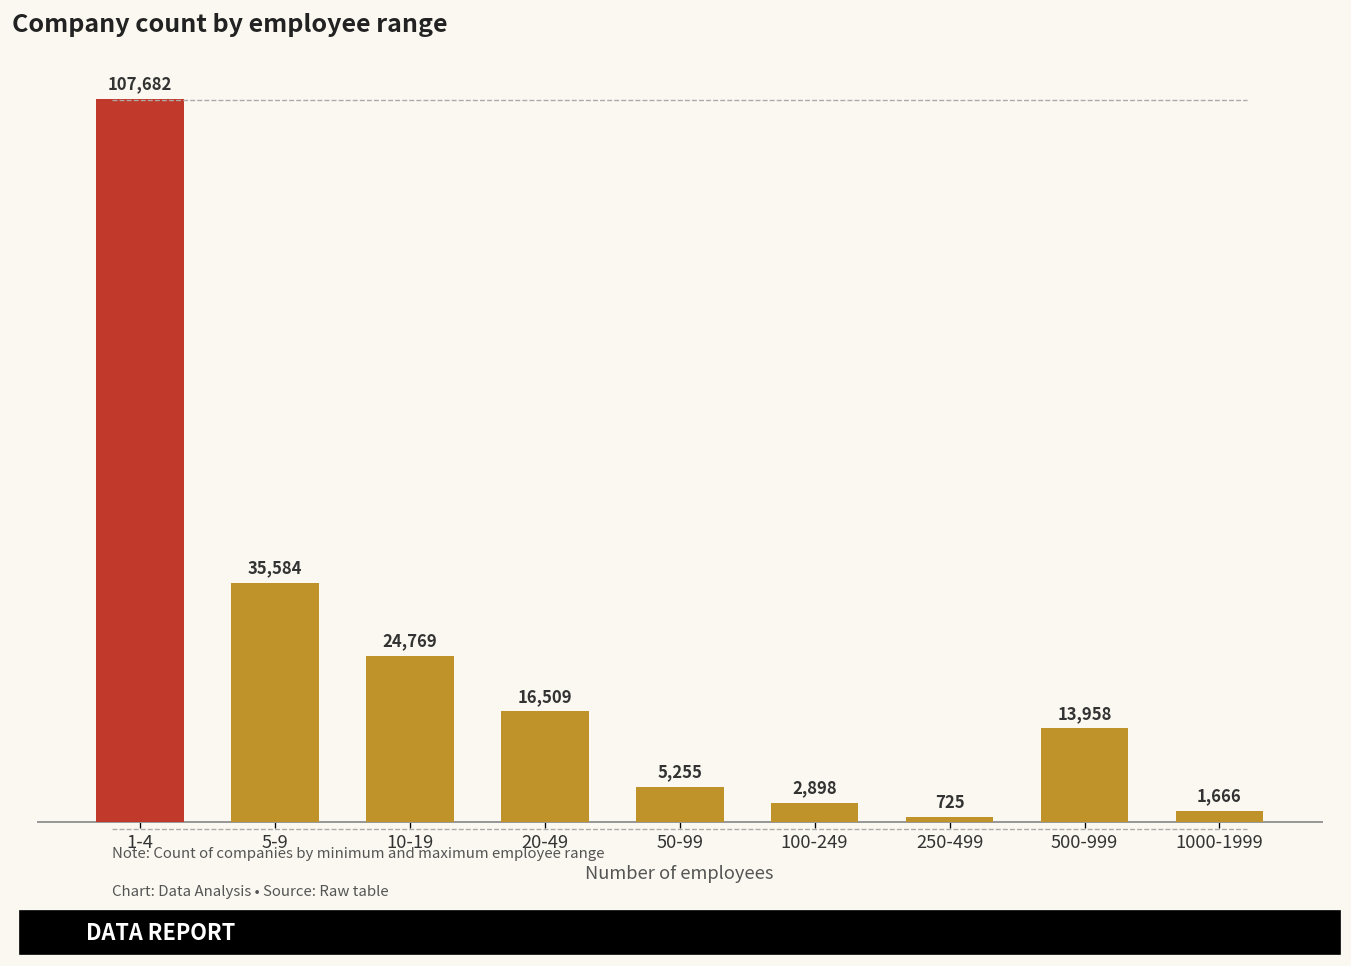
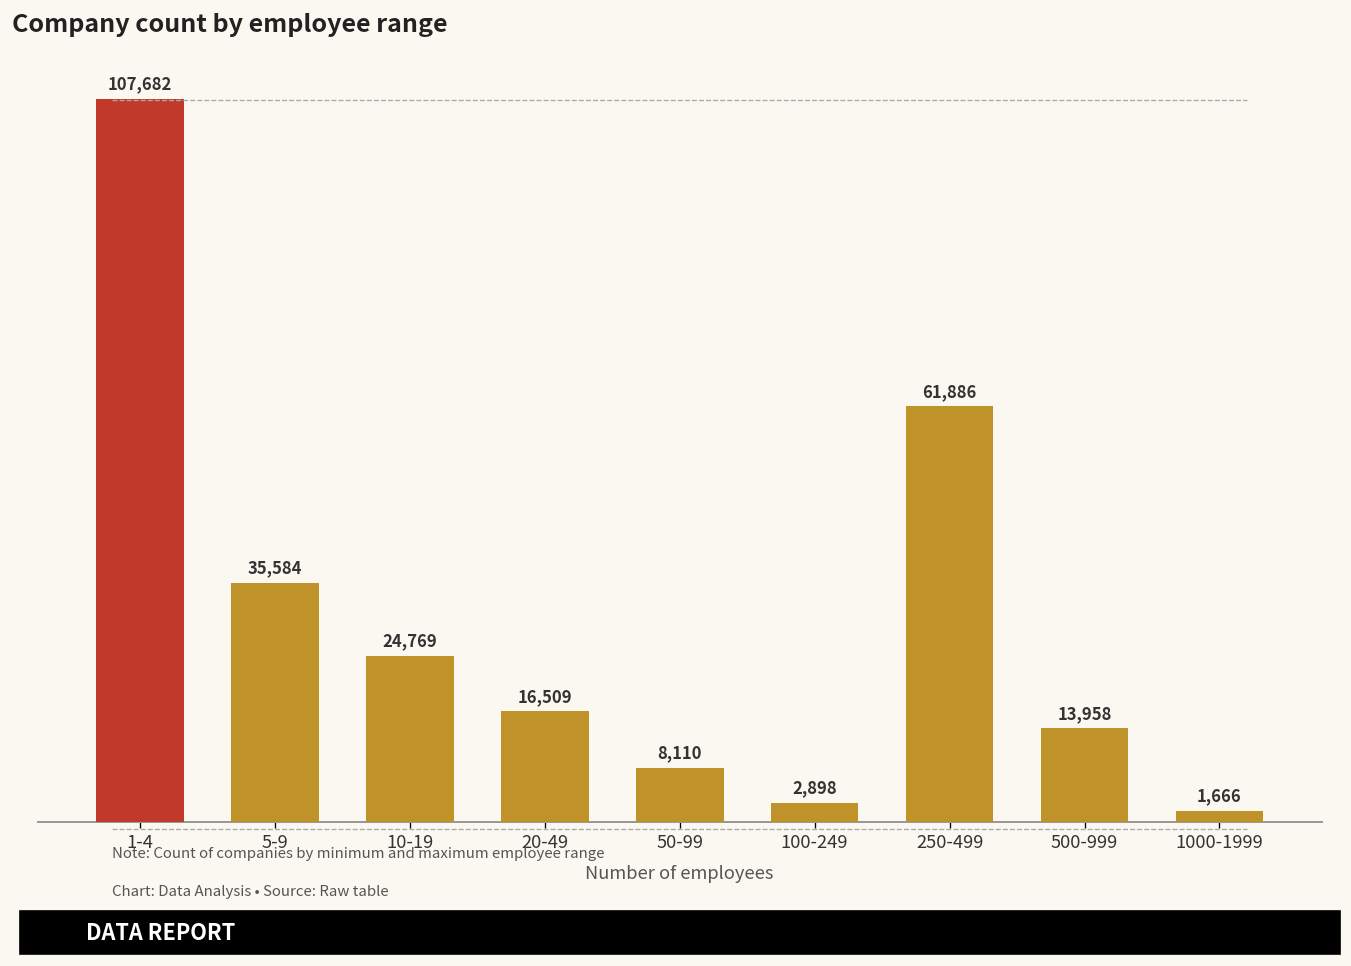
50-99: 5,255 -> 8,110
250-499: 725 -> 61,886
